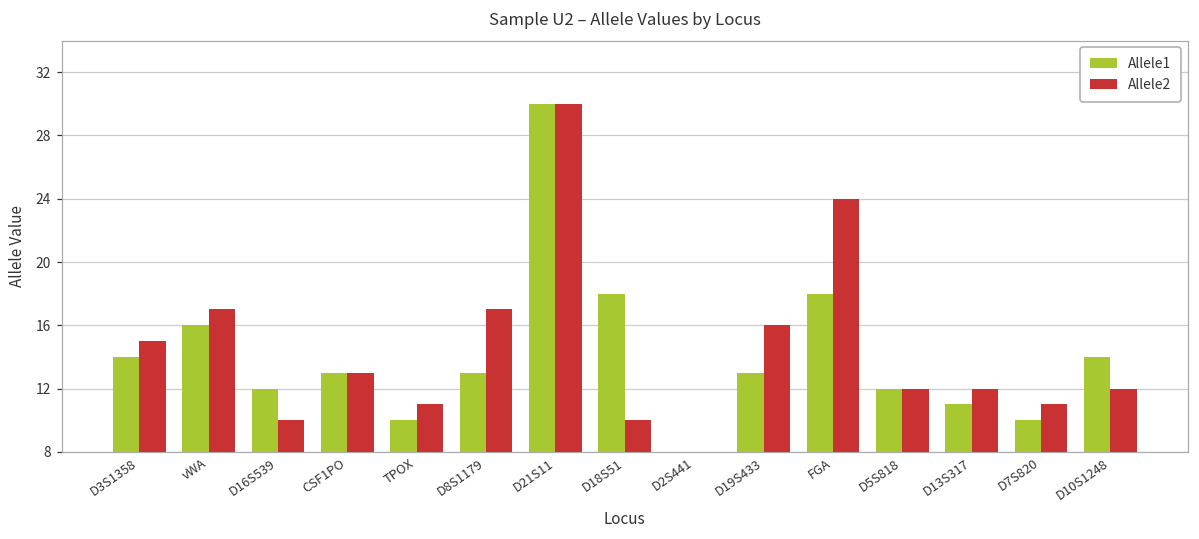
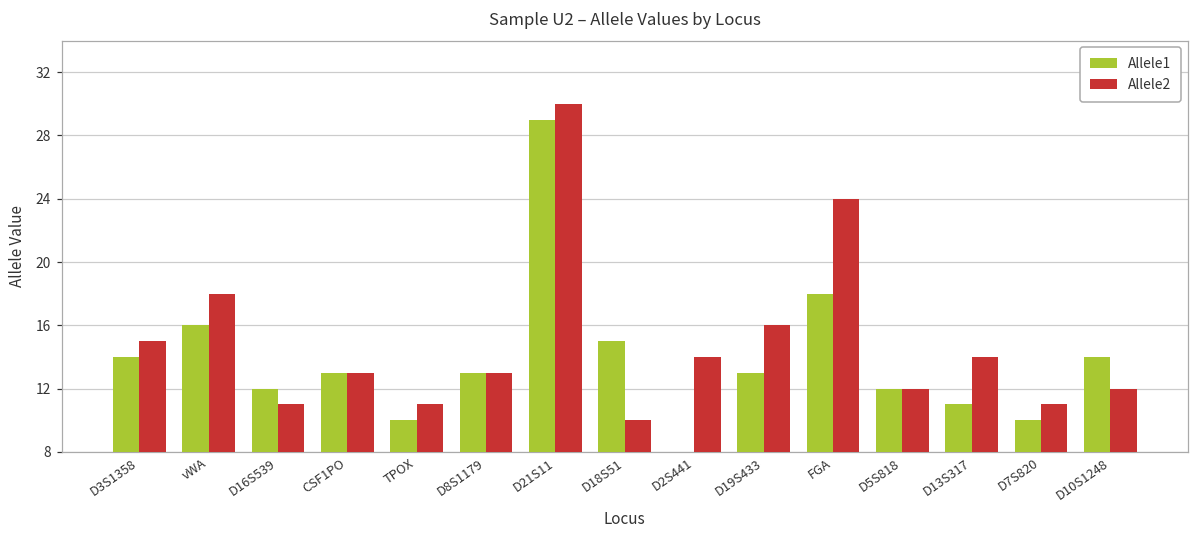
Allele2, vWA: 17 -> 18
Allele2, D16S539: 10 -> 11
Allele2, D8S1179: 17 -> 13
Allele1, D21S11: 30 -> 29
Allele1, D18S51: 18 -> 15
Allele2, D2S441: 8 -> 14
Allele2, D13S317: 12 -> 14
